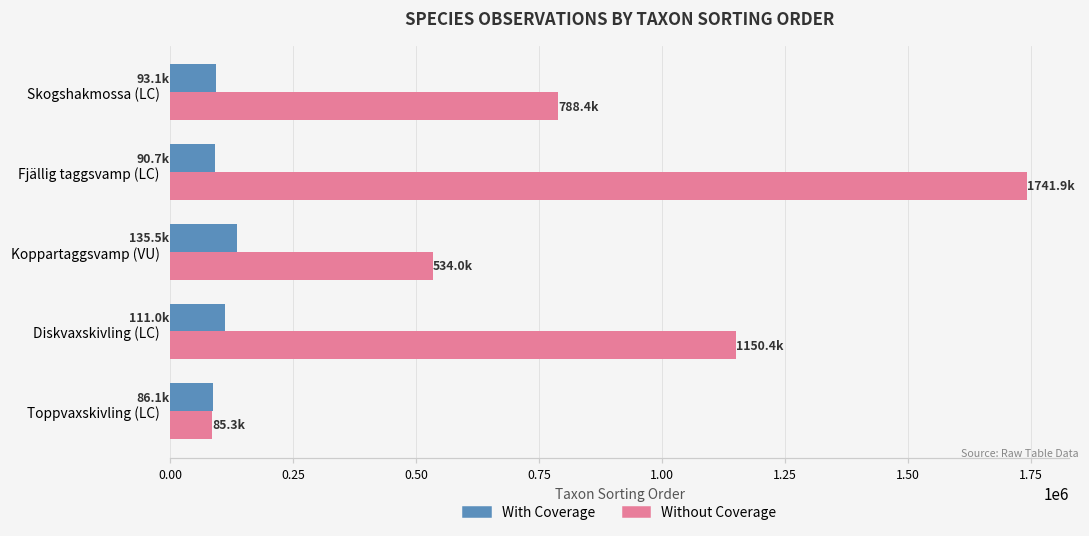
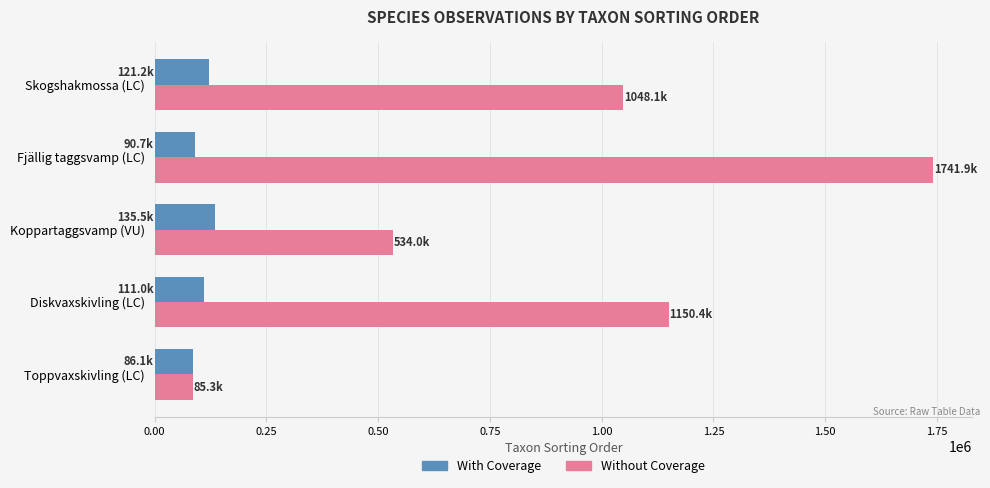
With Coverage, Skogshakmossa (LC): 93.1k -> 121.2k
Without Coverage, Skogshakmossa (LC): 788.4k -> 1048.1k
